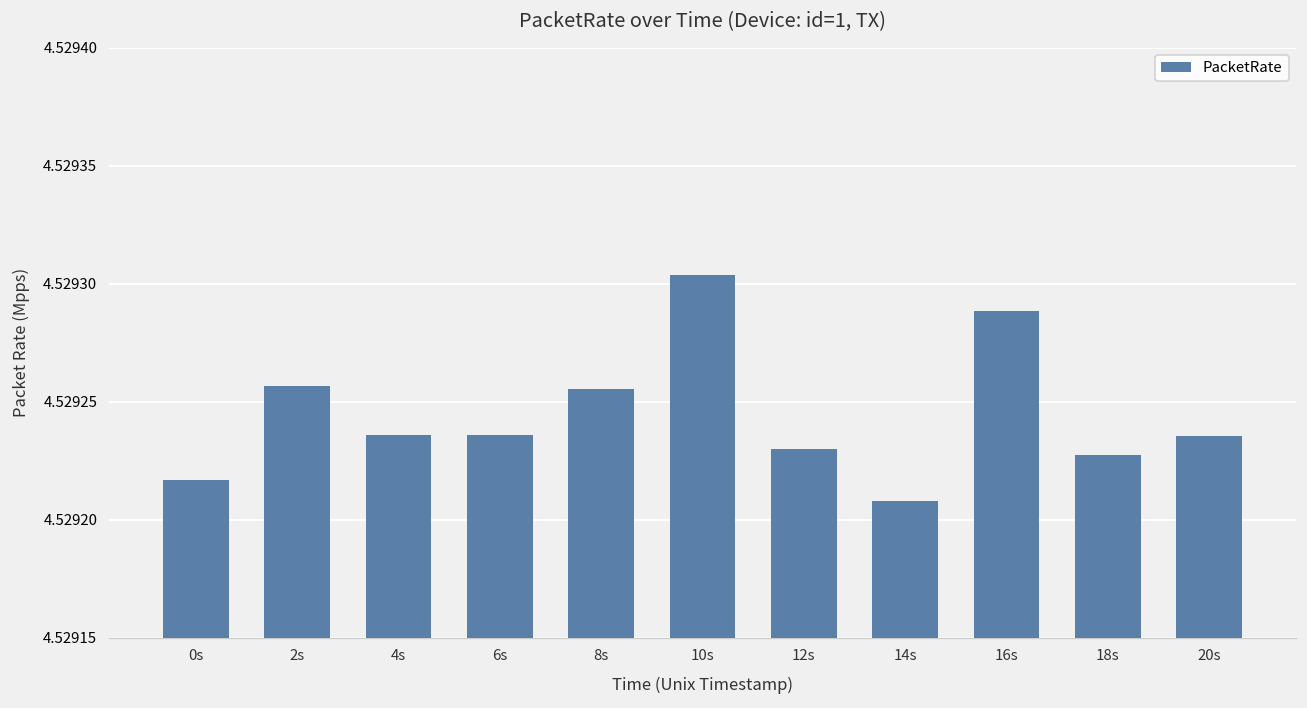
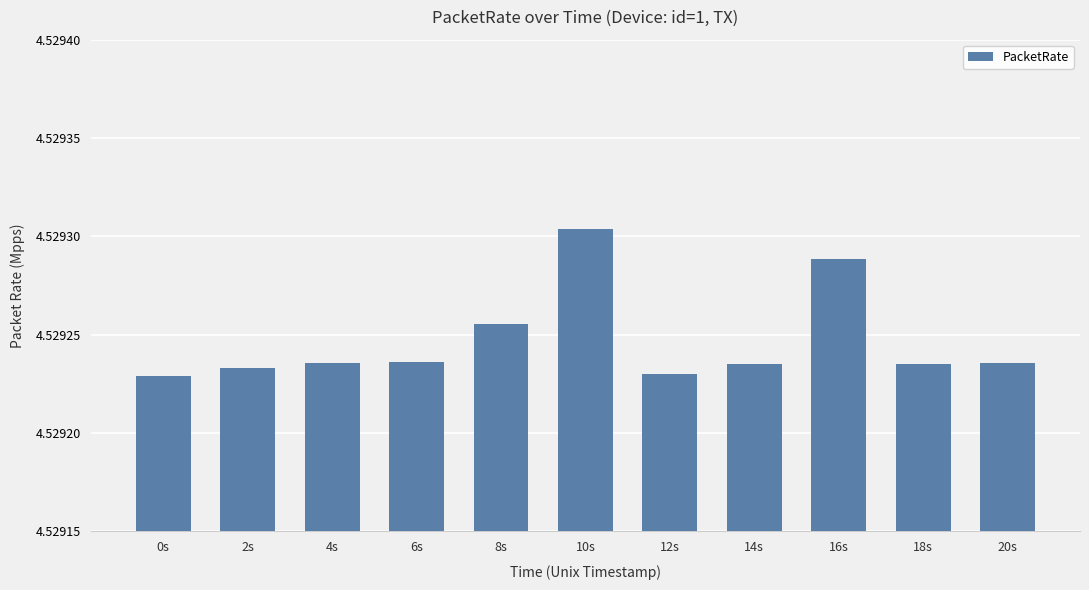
0s: 4.529217 -> 4.529229
2s: 4.529257 -> 4.529233
14s: 4.529208 -> 4.529235
18s: 4.529227 -> 4.529235
